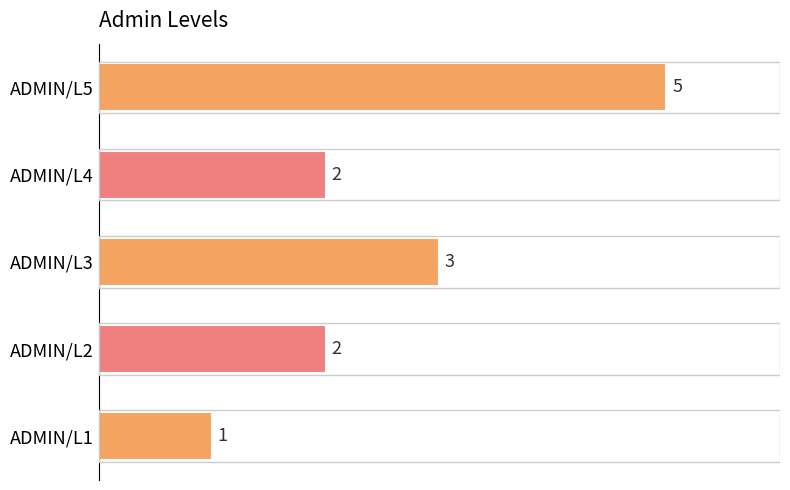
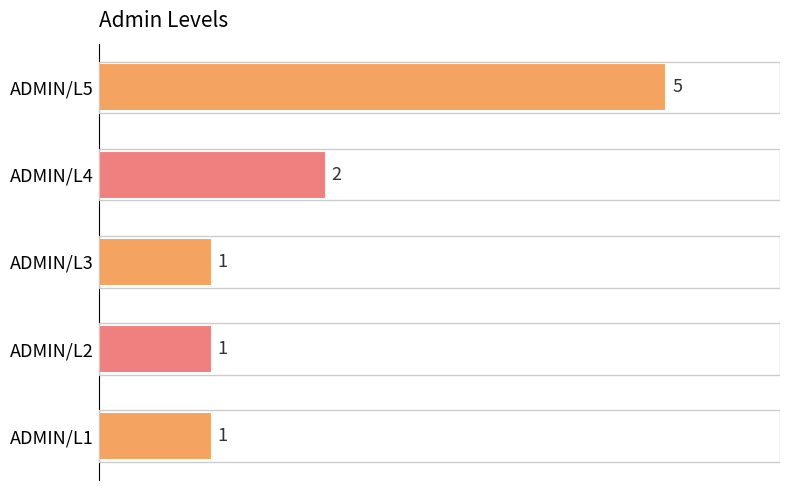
ADMIN/L3: 3 -> 1
ADMIN/L2: 2 -> 1
